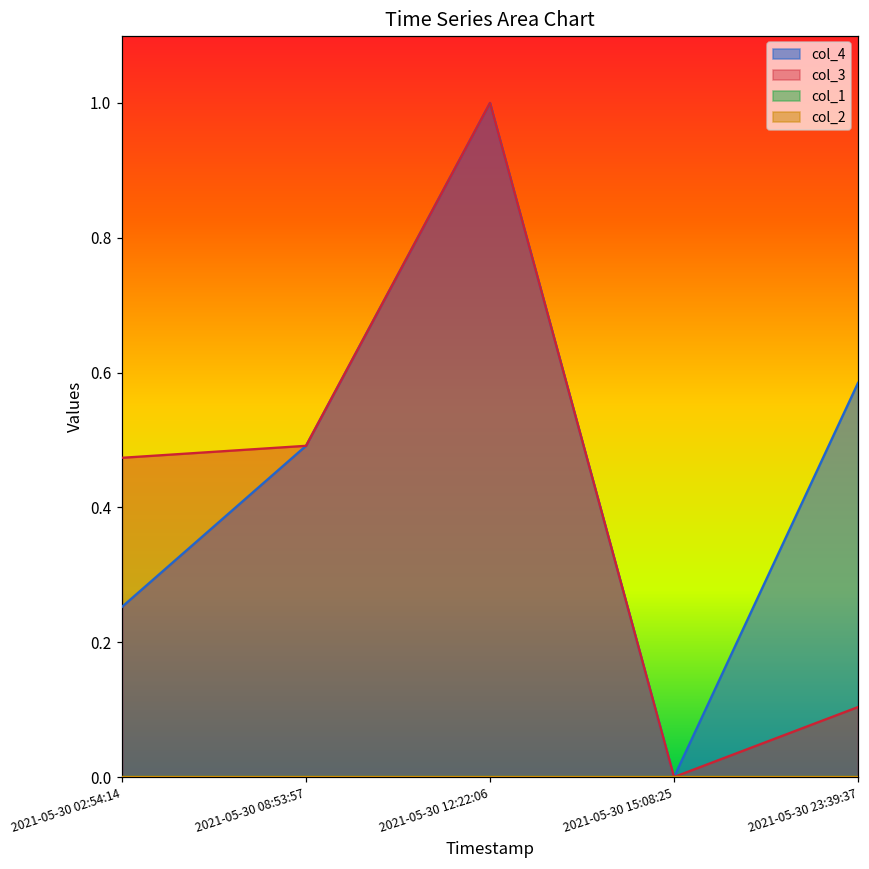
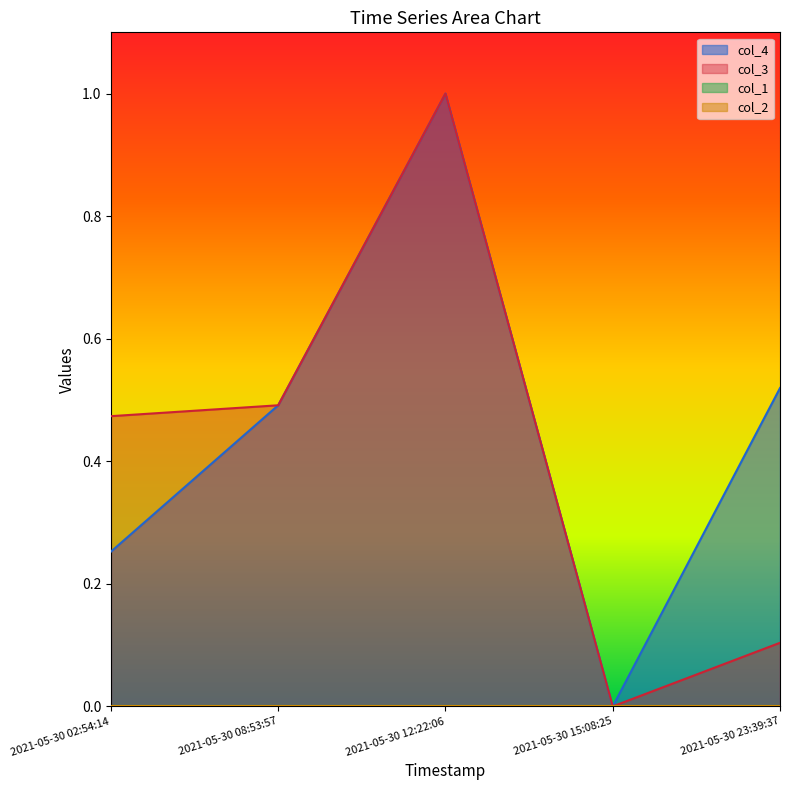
col_4, 2021-05-30 23:39:37: 0.58 -> 0.52
